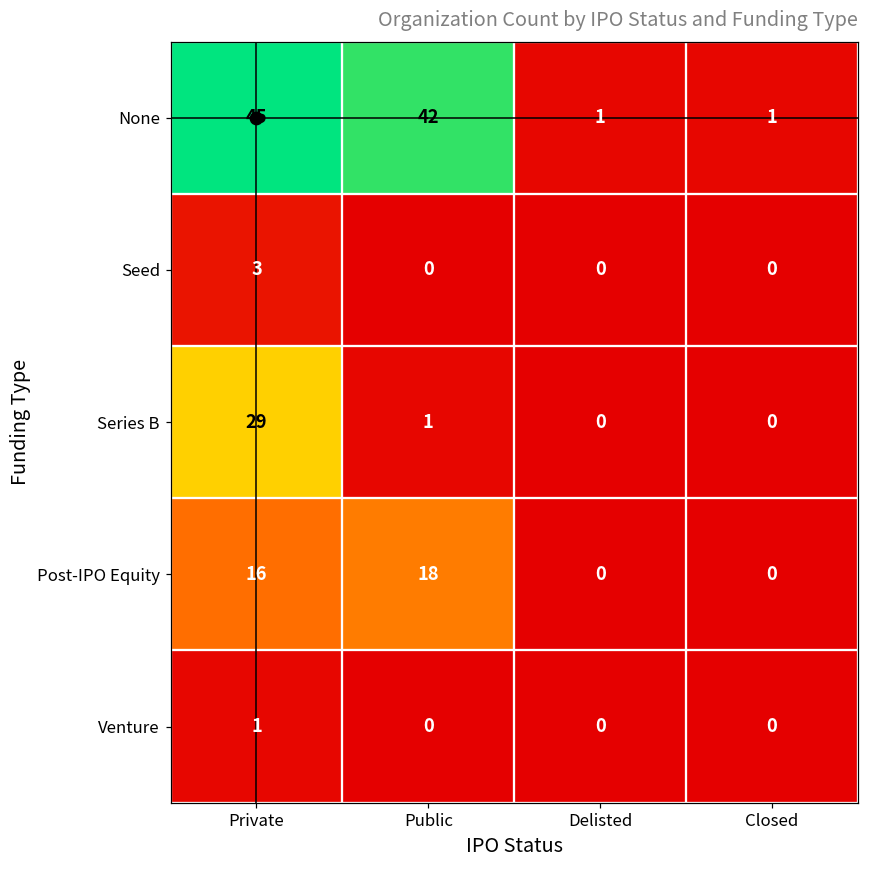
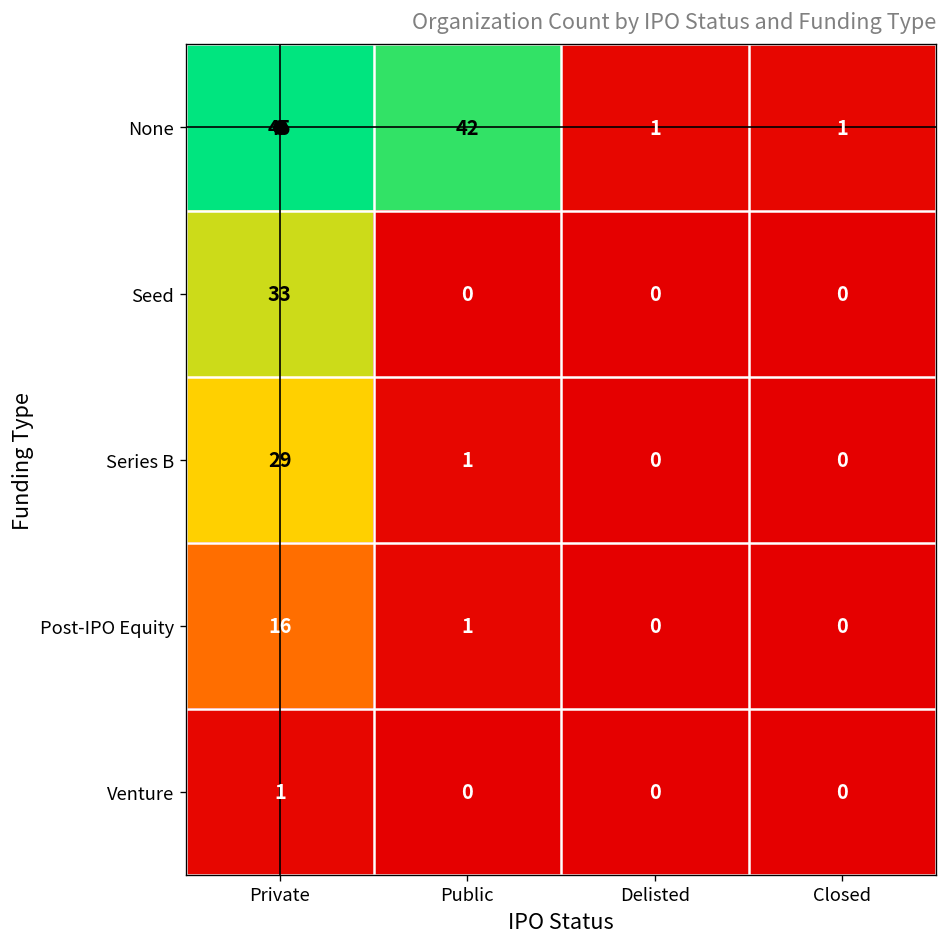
Seed, Private: 3 -> 33
Post-IPO Equity, Public: 18 -> 1
